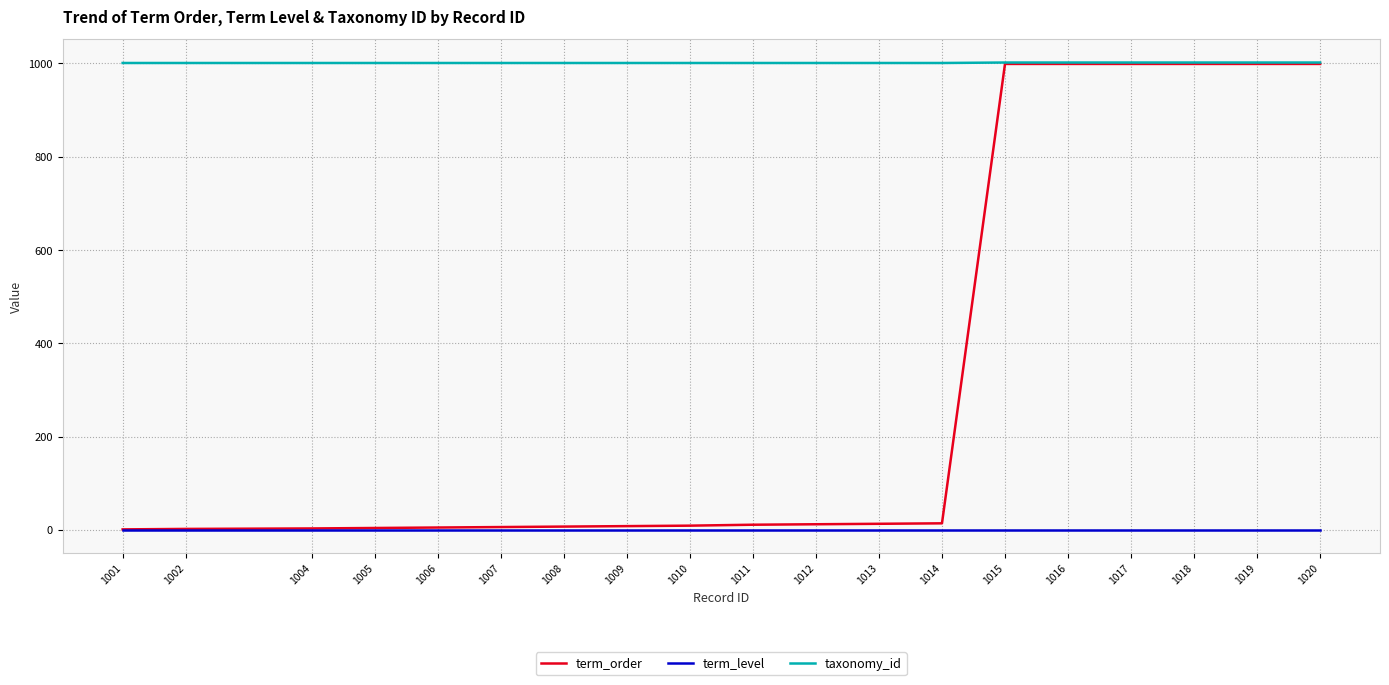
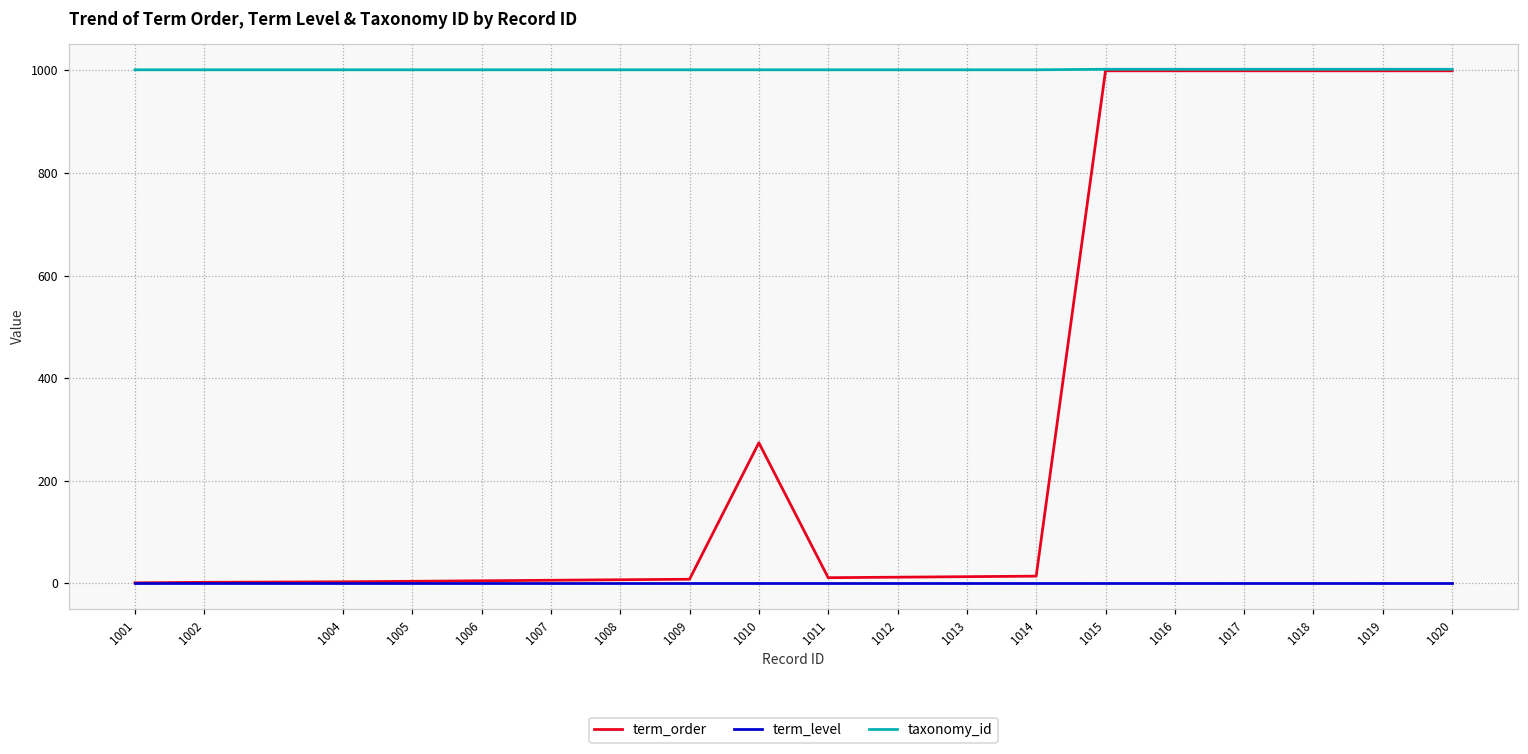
term_order, 1010: 10 -> 270
